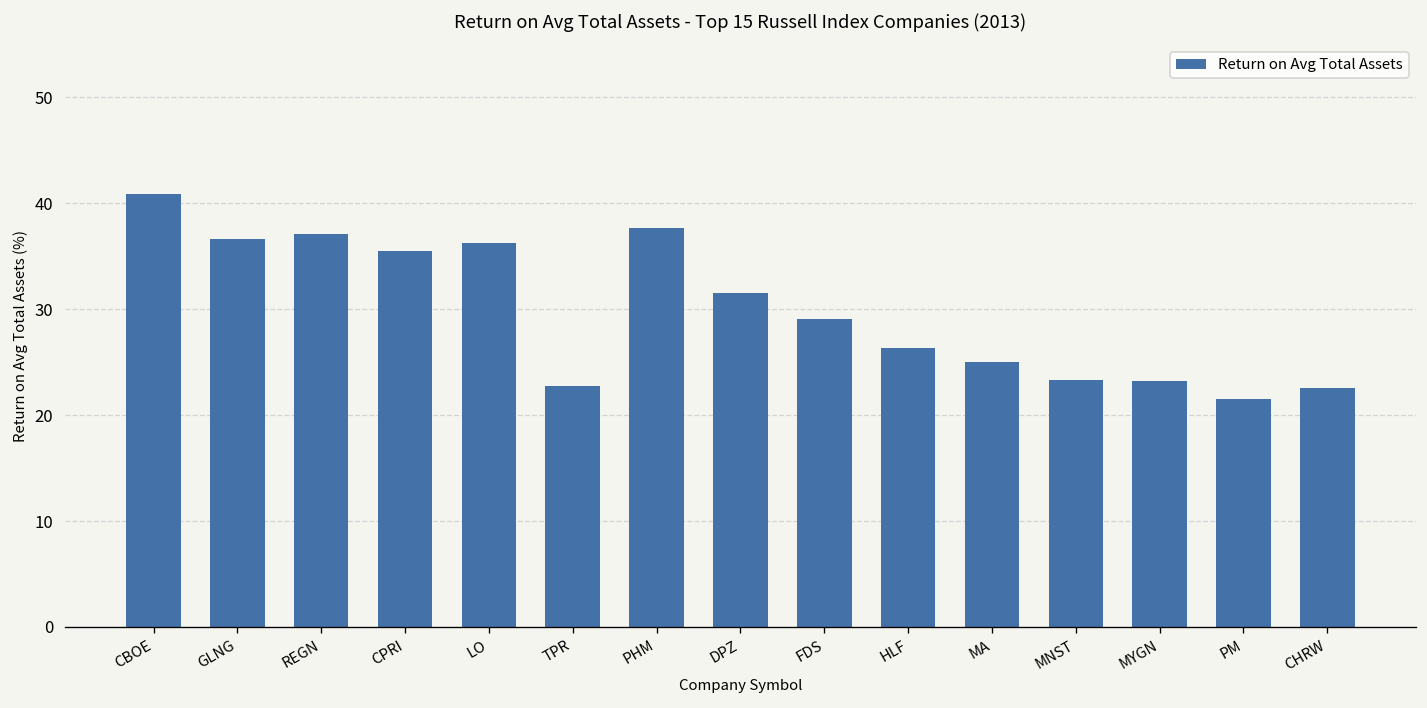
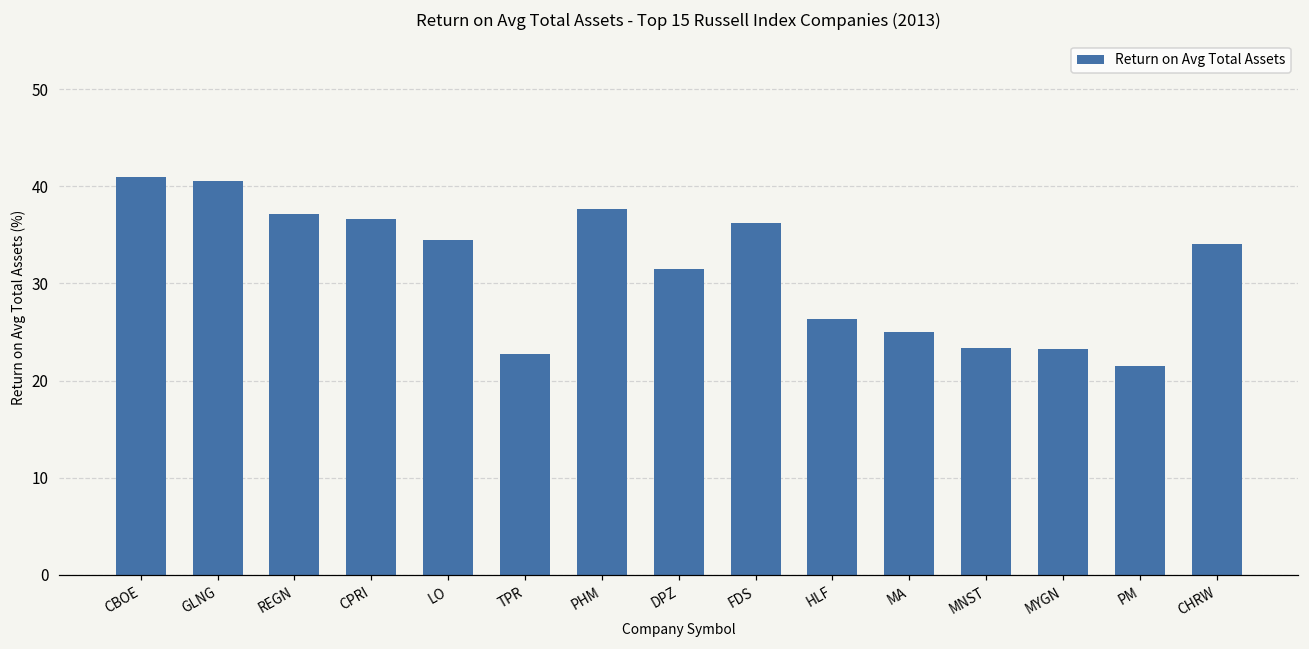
GLNG: 37 -> 41
CPRI: 36 -> 37
LO: 36 -> 35
FDS: 29 -> 36
CHRW: 23 -> 34
